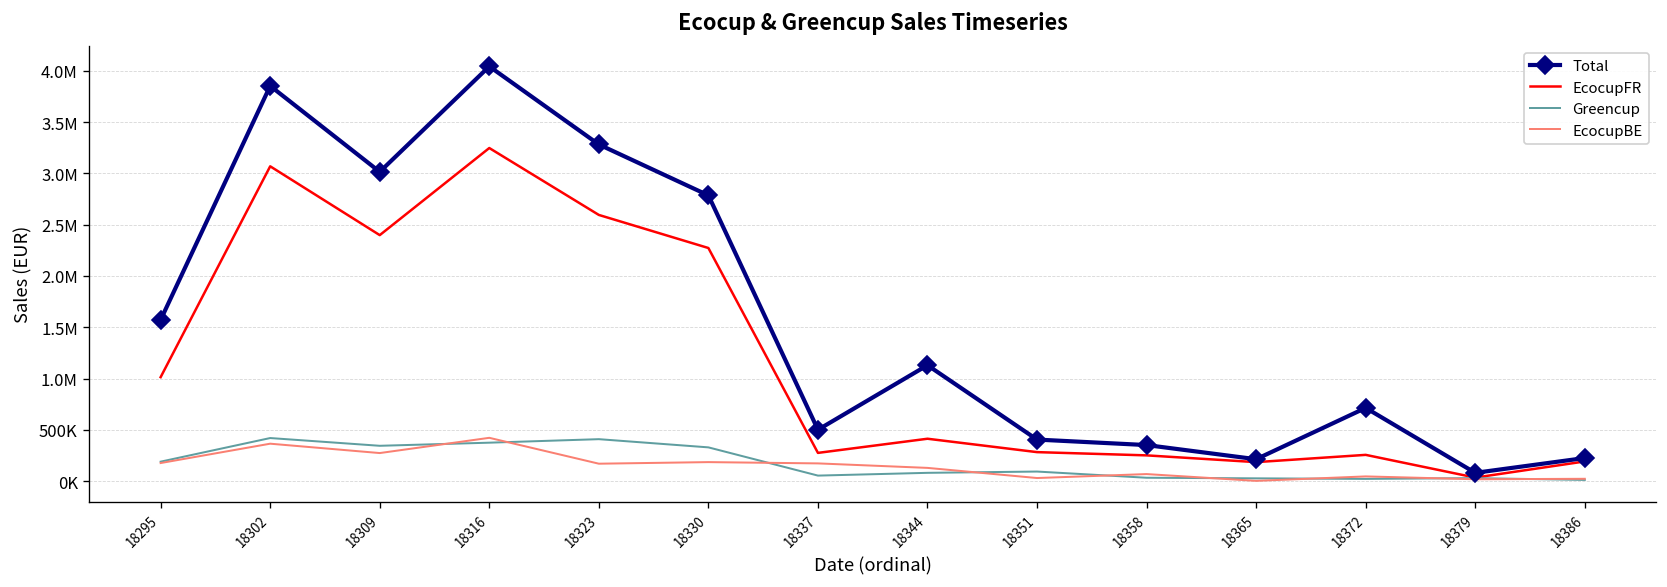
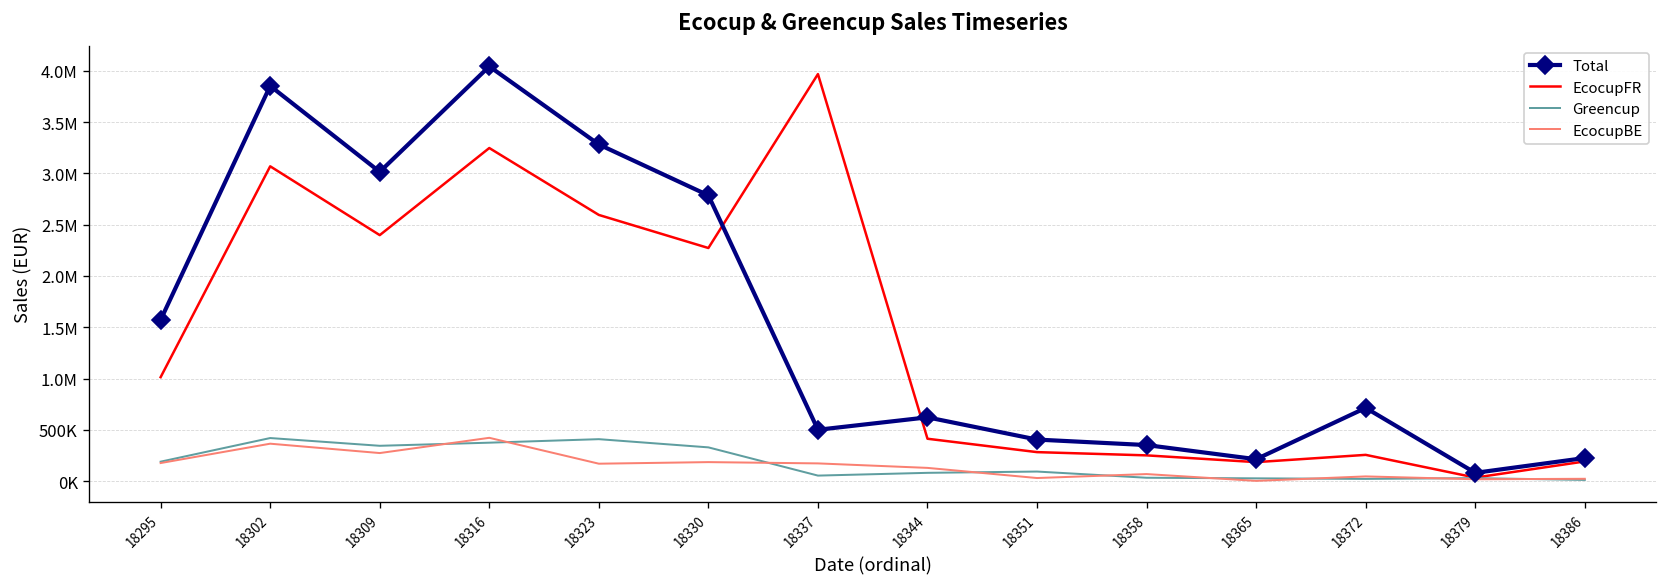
EcocupFR, 18337: 300000 -> 4000000
Total, 18344: 1100000 -> 600000
